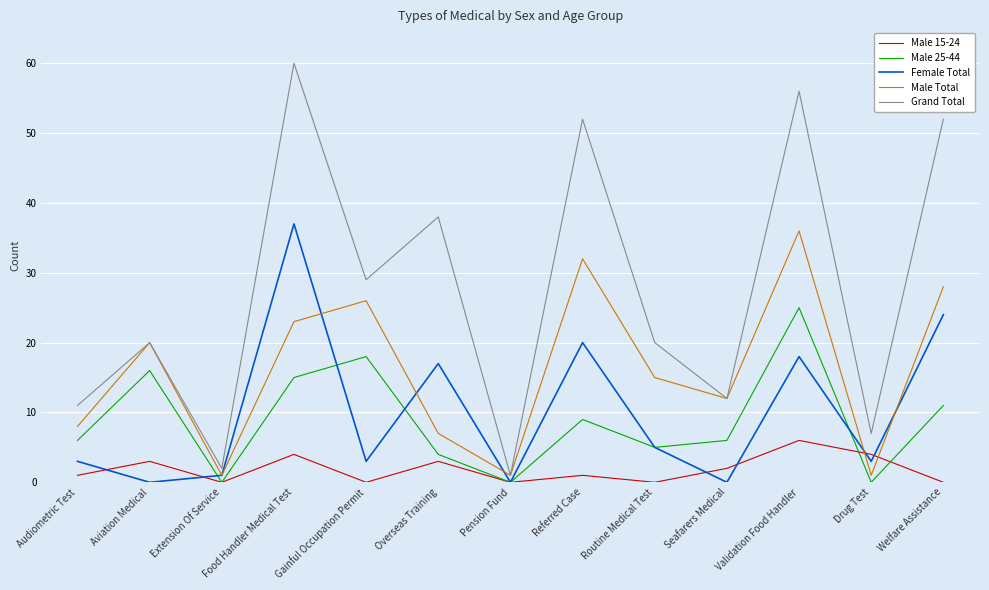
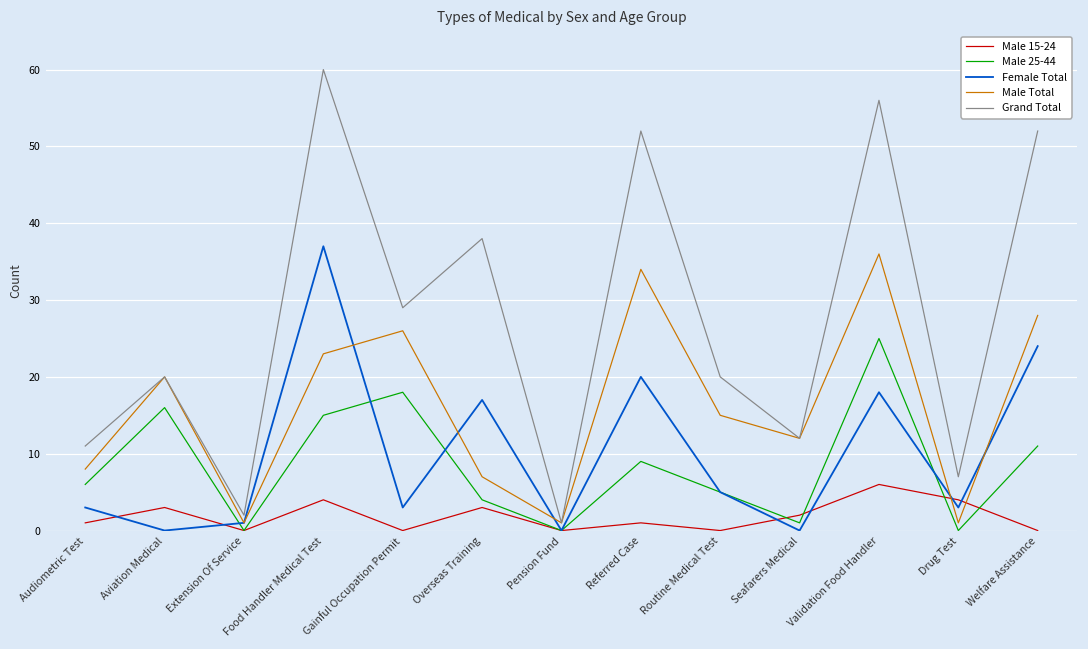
Male Total, Referred Case: 32 -> 34
Male 25-44, Seafarers Medical: 6 -> 1
